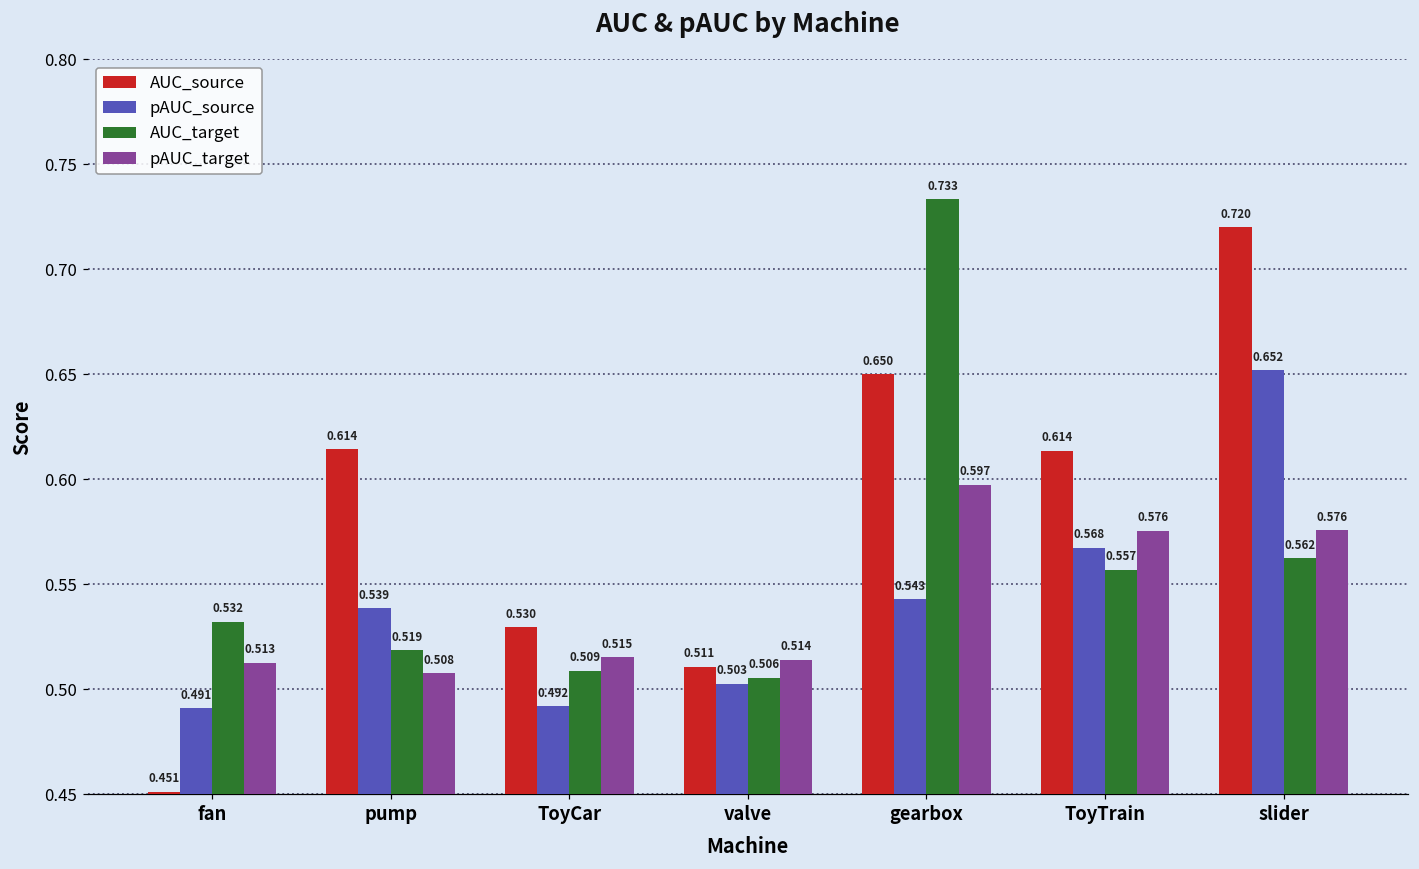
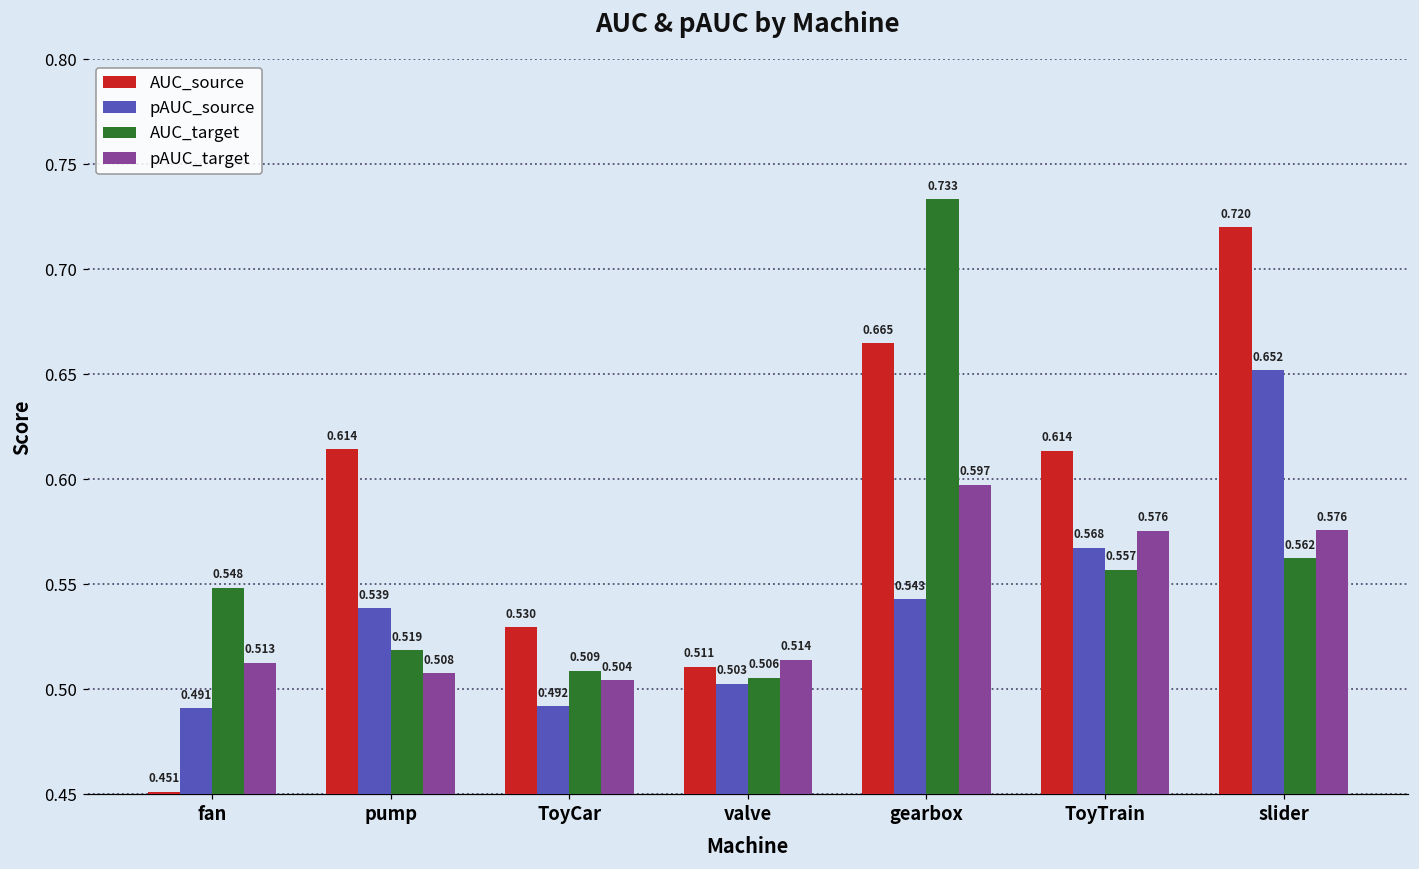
AUC_target, fan: 0.532 -> 0.548
pAUC_target, ToyCar: 0.515 -> 0.504
AUC_source, gearbox: 0.650 -> 0.665
